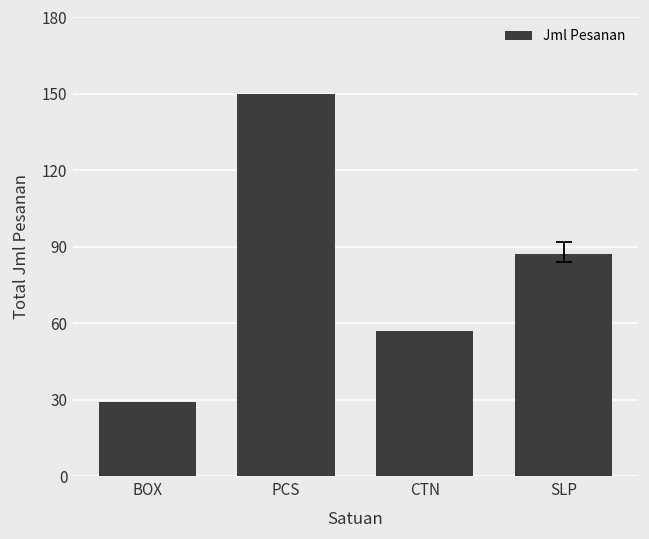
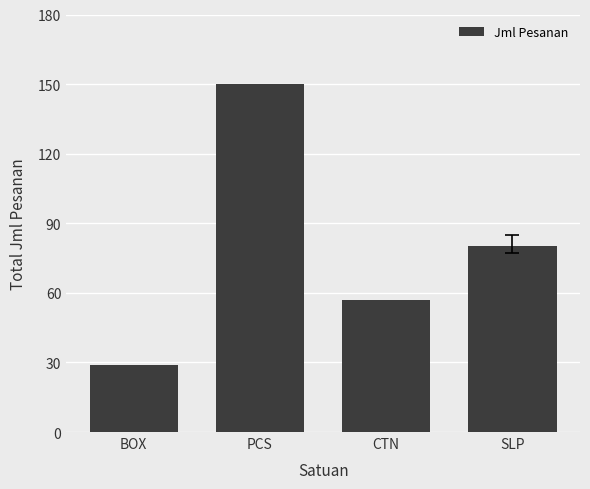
Jml Pesanan, SLP: 87 -> 80
